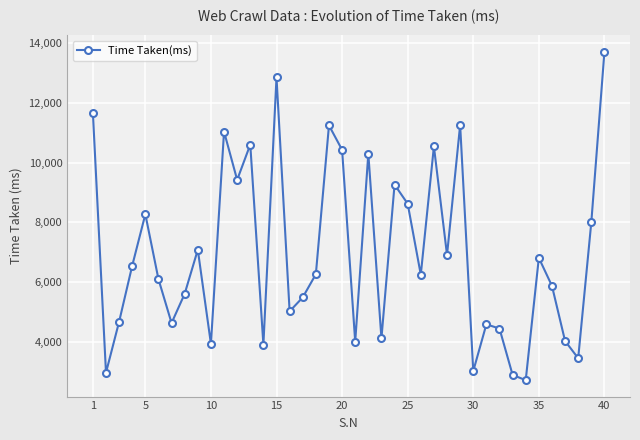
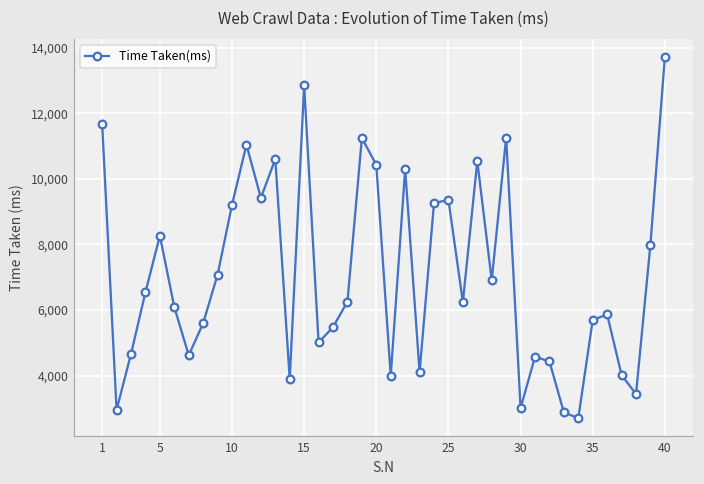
10: 3,900 -> 9,200
25: 8,600 -> 9,400
35: 6,800 -> 5,700
